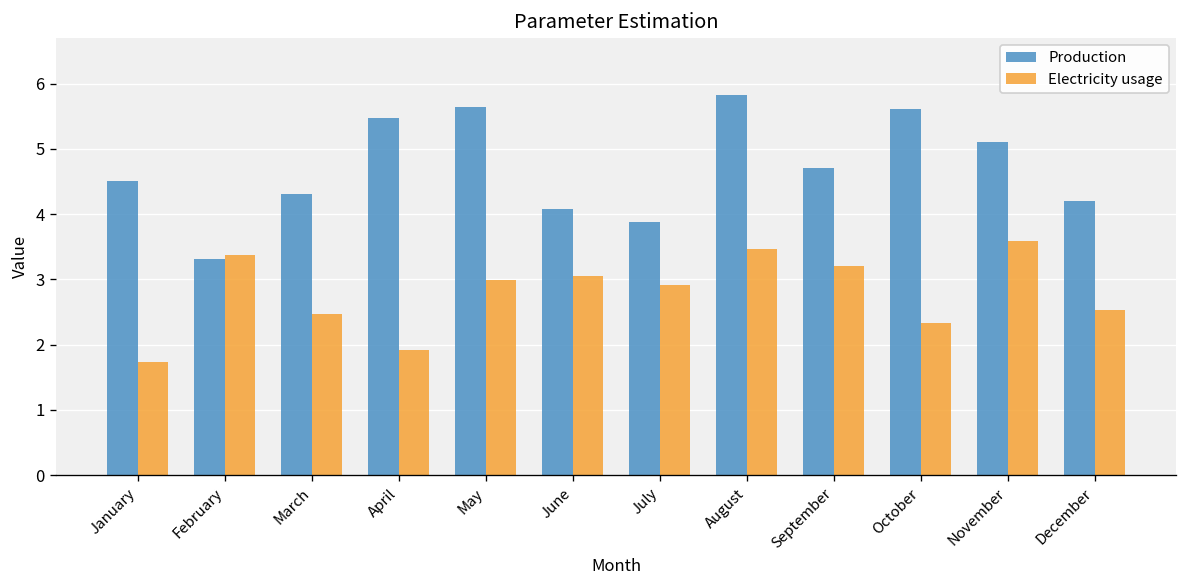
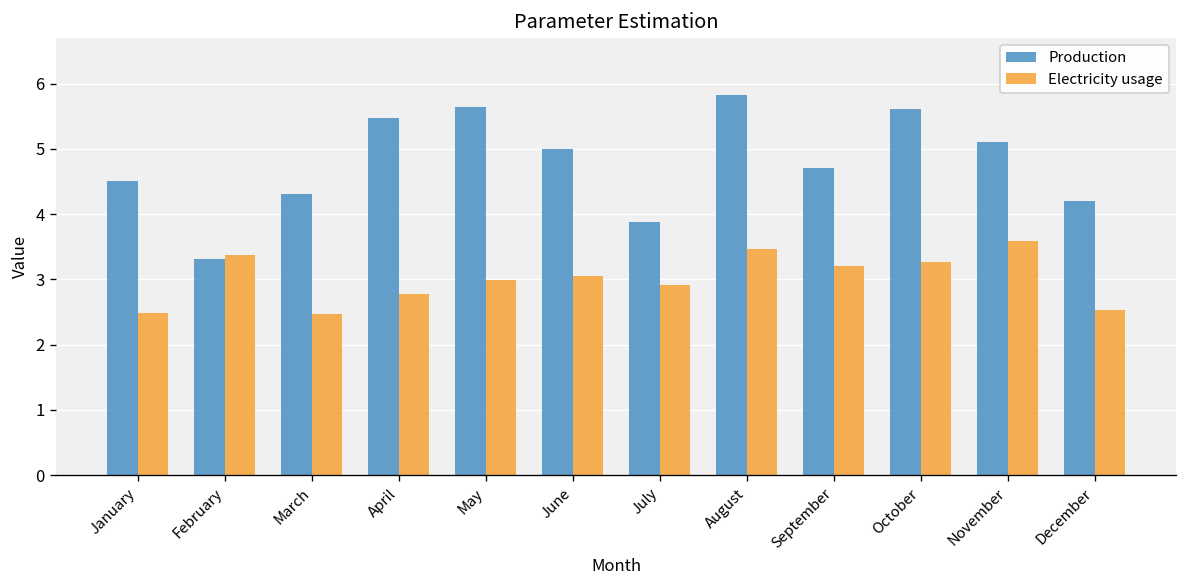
Electricity usage, January: 1.7 -> 2.5
Electricity usage, April: 1.9 -> 2.8
Production, June: 4.1 -> 5.0
Electricity usage, October: 2.3 -> 3.3
